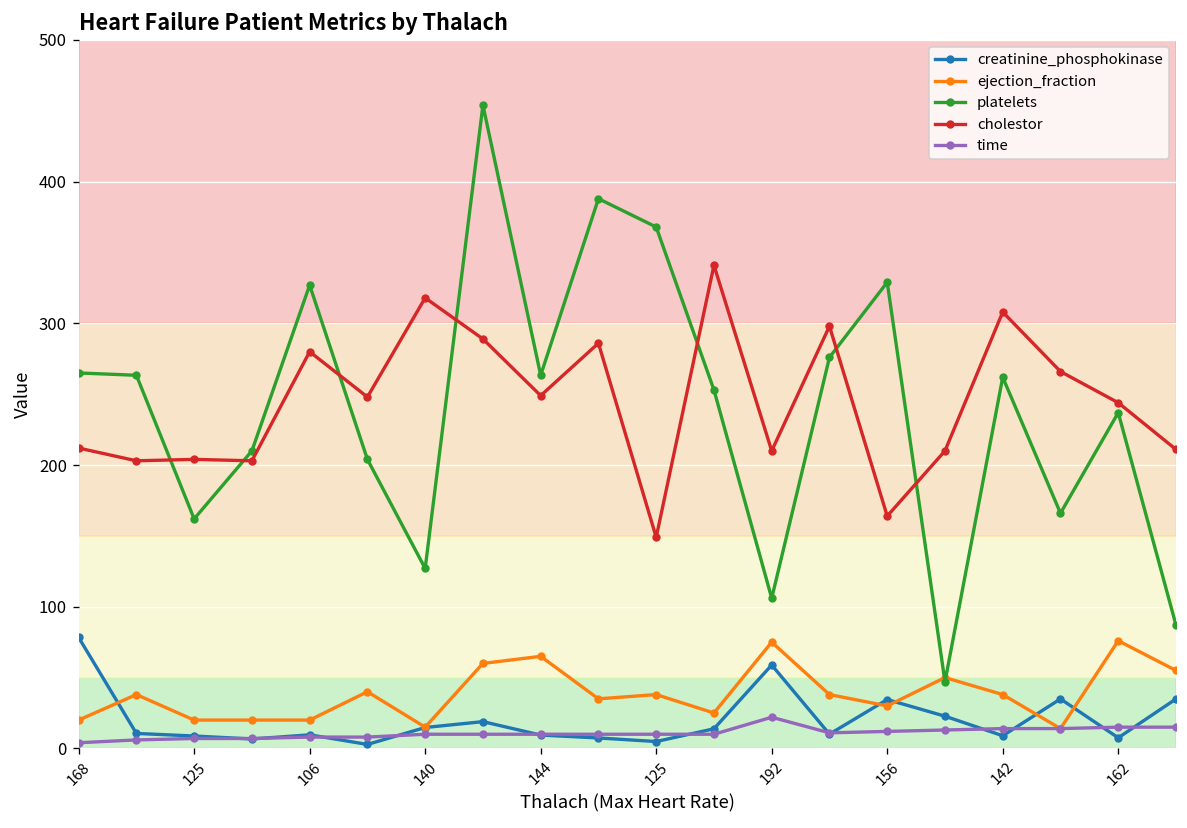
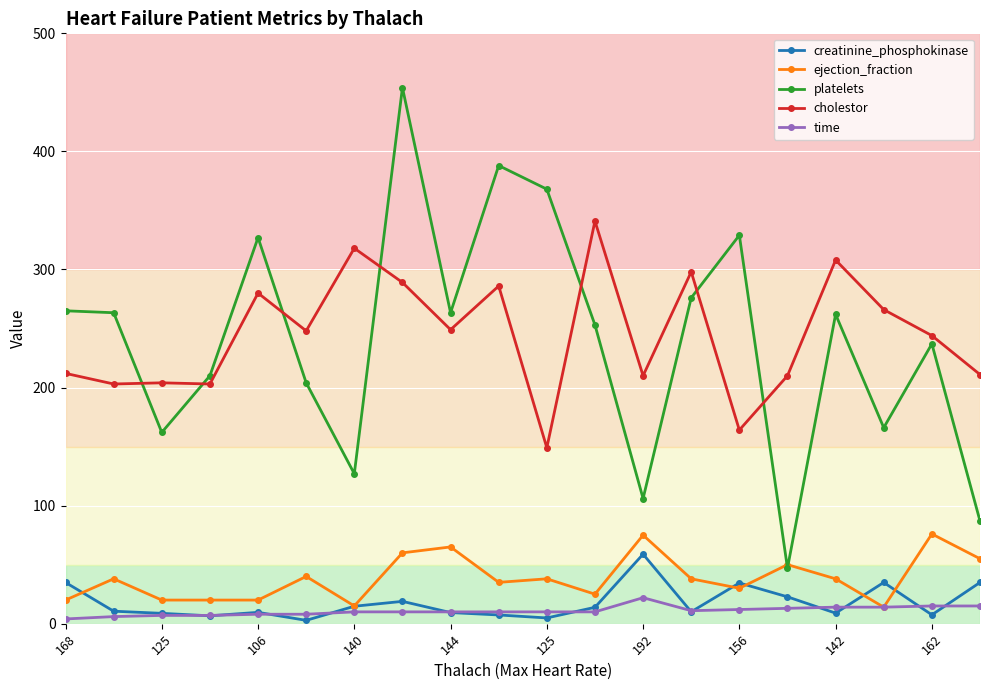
creatinine_phosphokinase, 168: 78 -> 35
